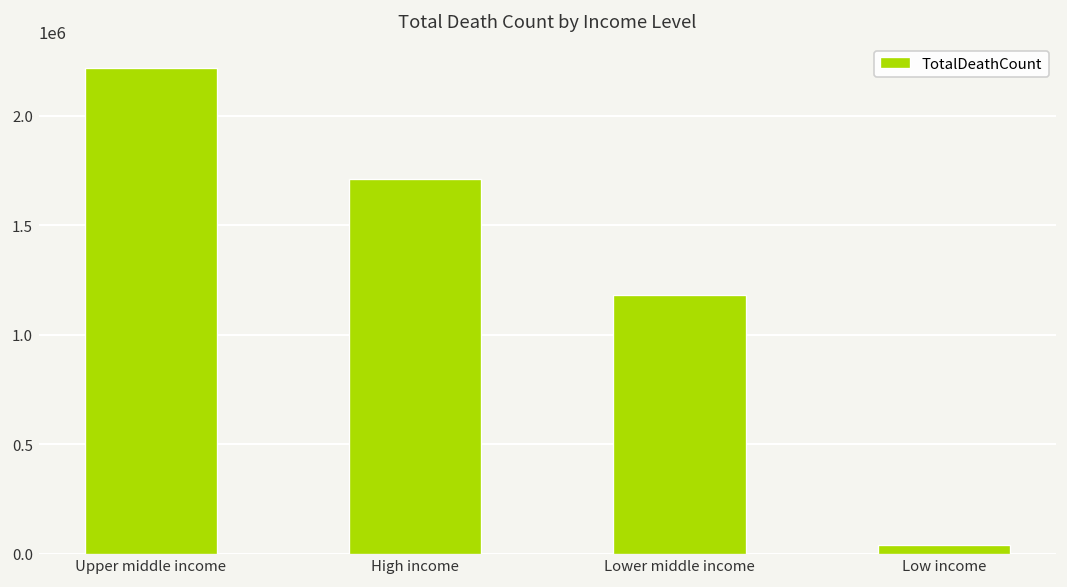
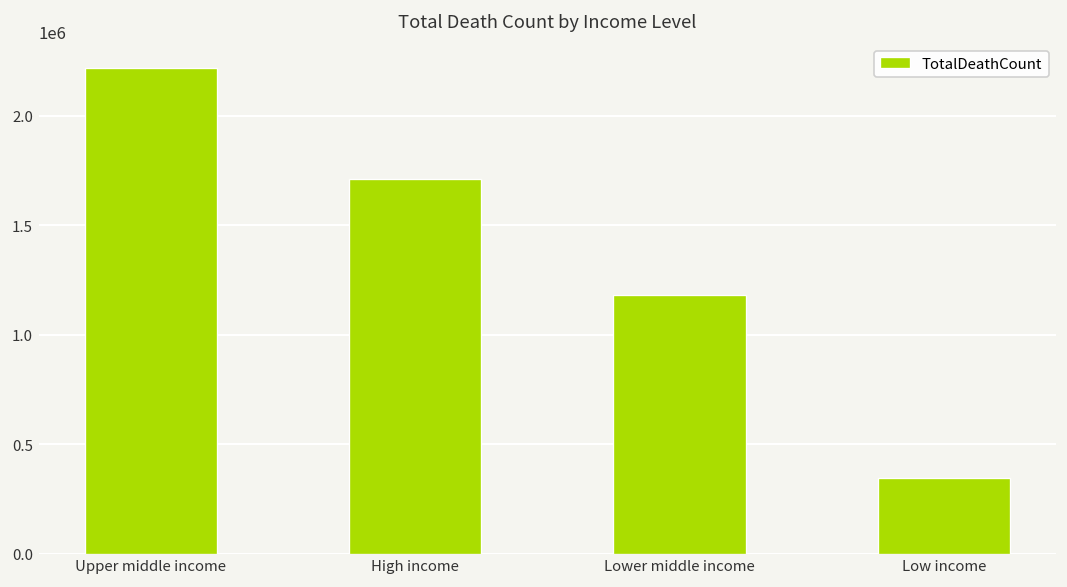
Low income: 40000 -> 350000
